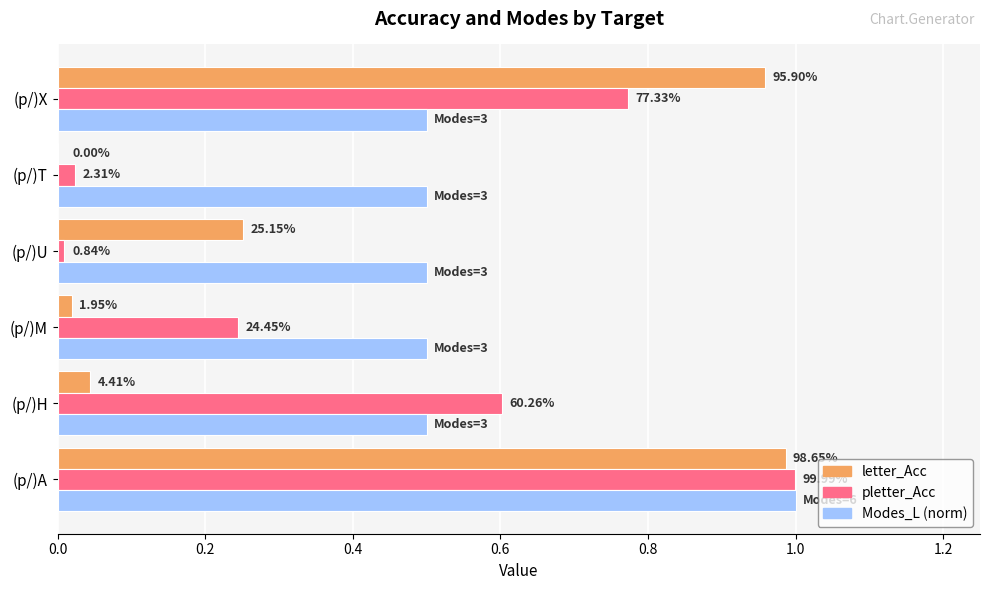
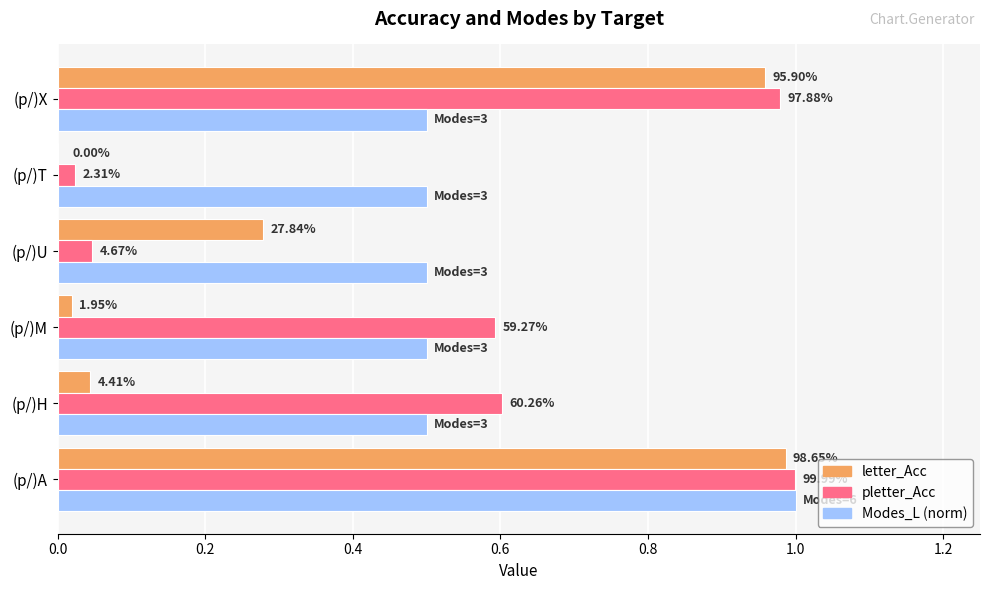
pletter_Acc, (p/)X: 77.33% -> 97.88%
letter_Acc, (p/)U: 25.15% -> 27.84%
pletter_Acc, (p/)U: 0.84% -> 4.67%
pletter_Acc, (p/)M: 24.45% -> 59.27%
